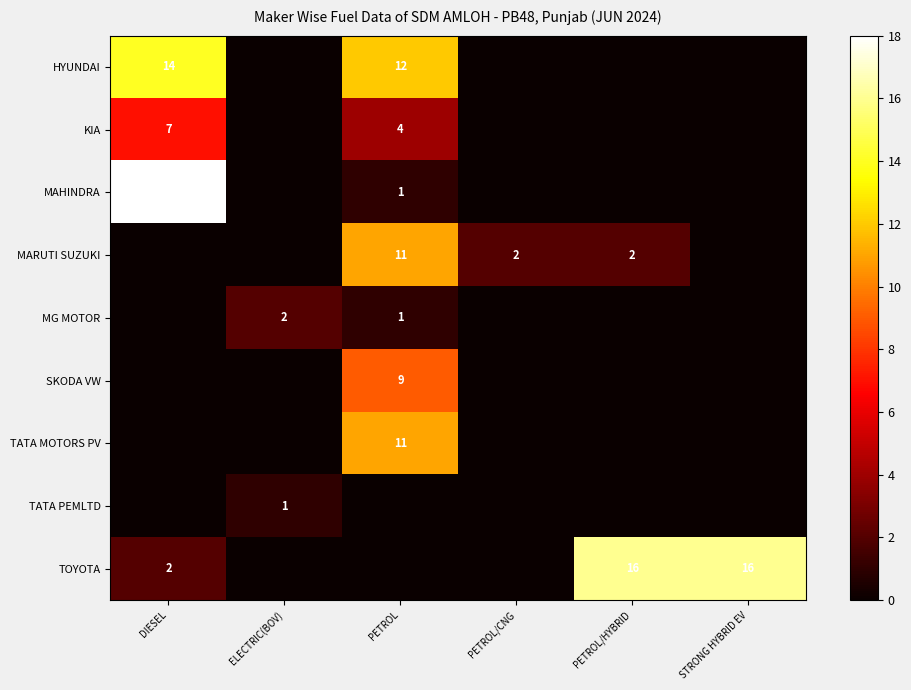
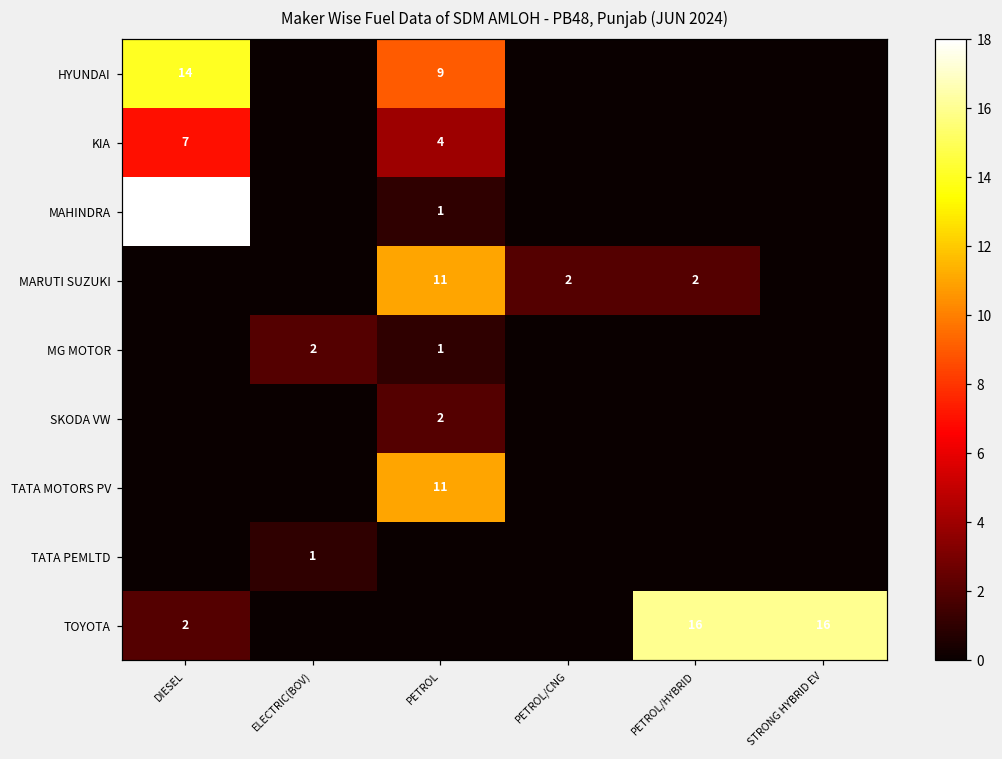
HYUNDAI, PETROL: 12 -> 9
SKODA VW, PETROL: 9 -> 2
